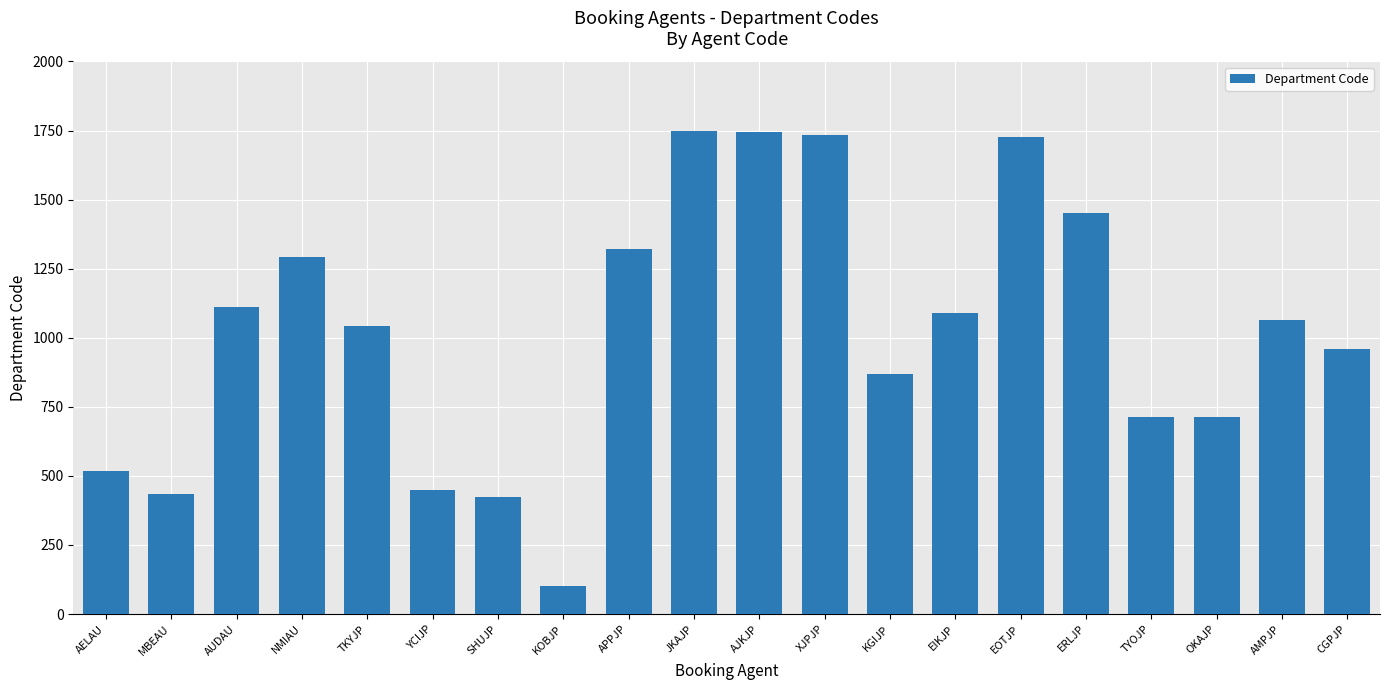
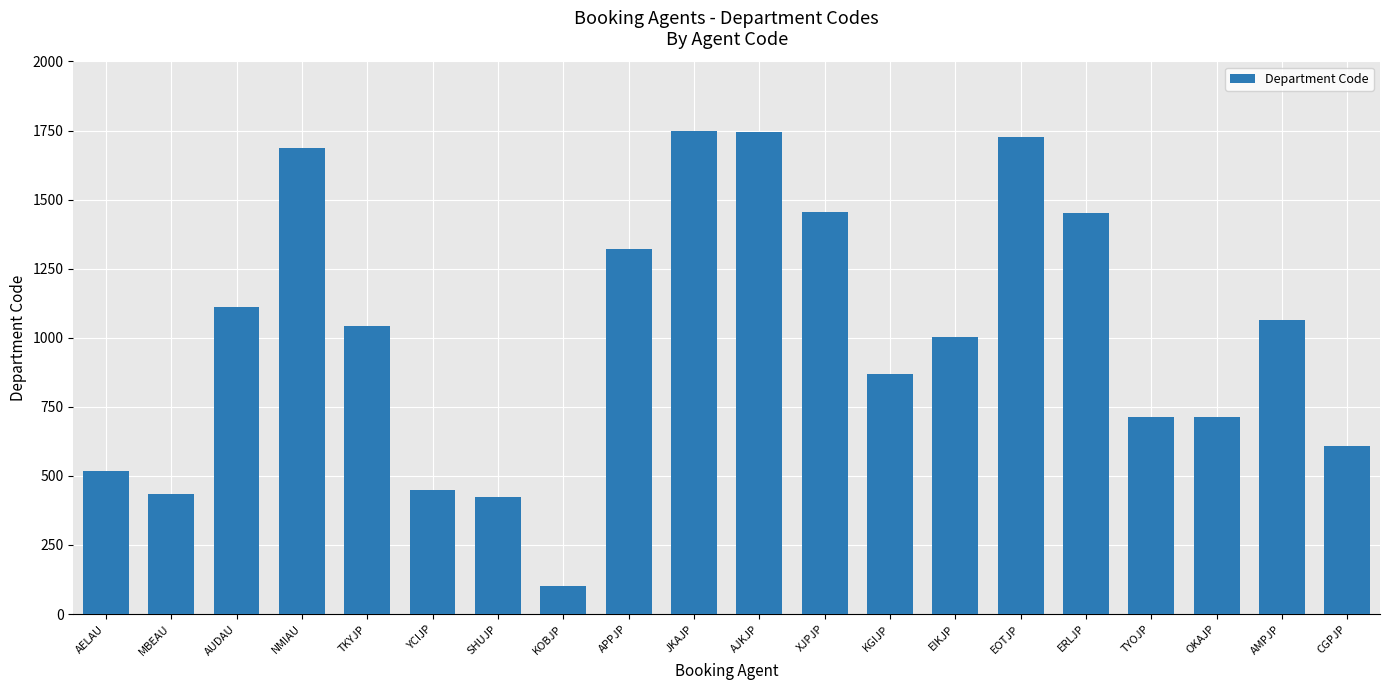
NMIAU: 1290 -> 1690
XJPJP: 1740 -> 1460
EIKJP: 1090 -> 1000
CGPJP: 960 -> 610
